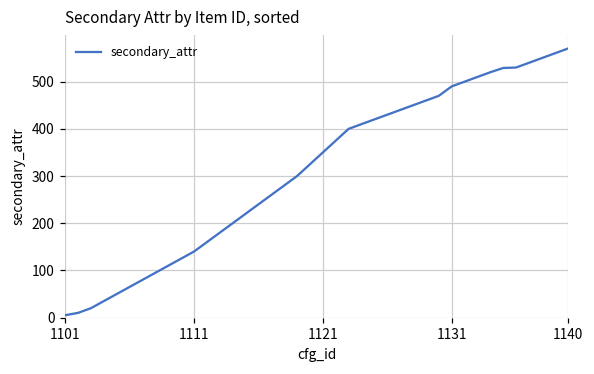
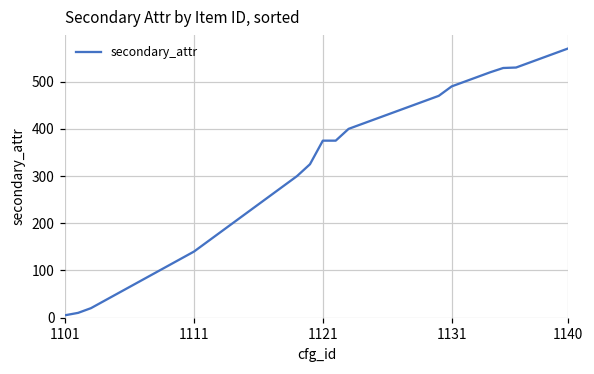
1121: 350 -> 380
